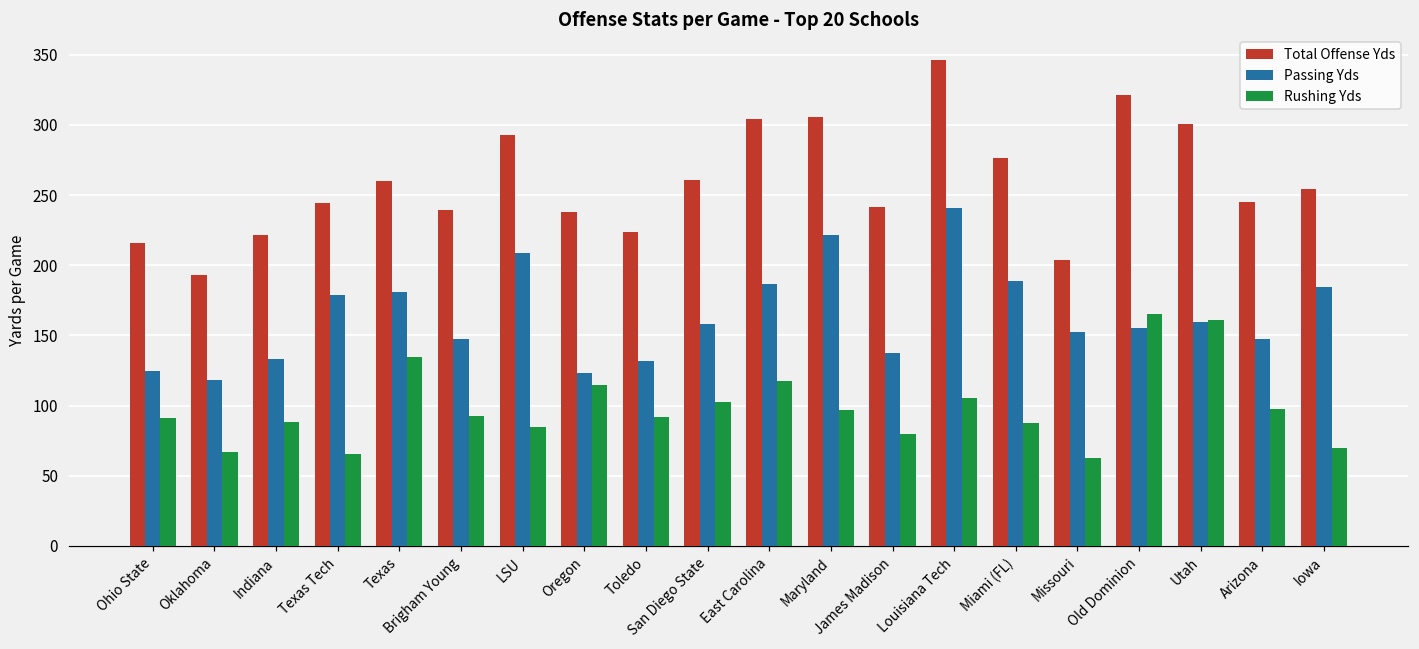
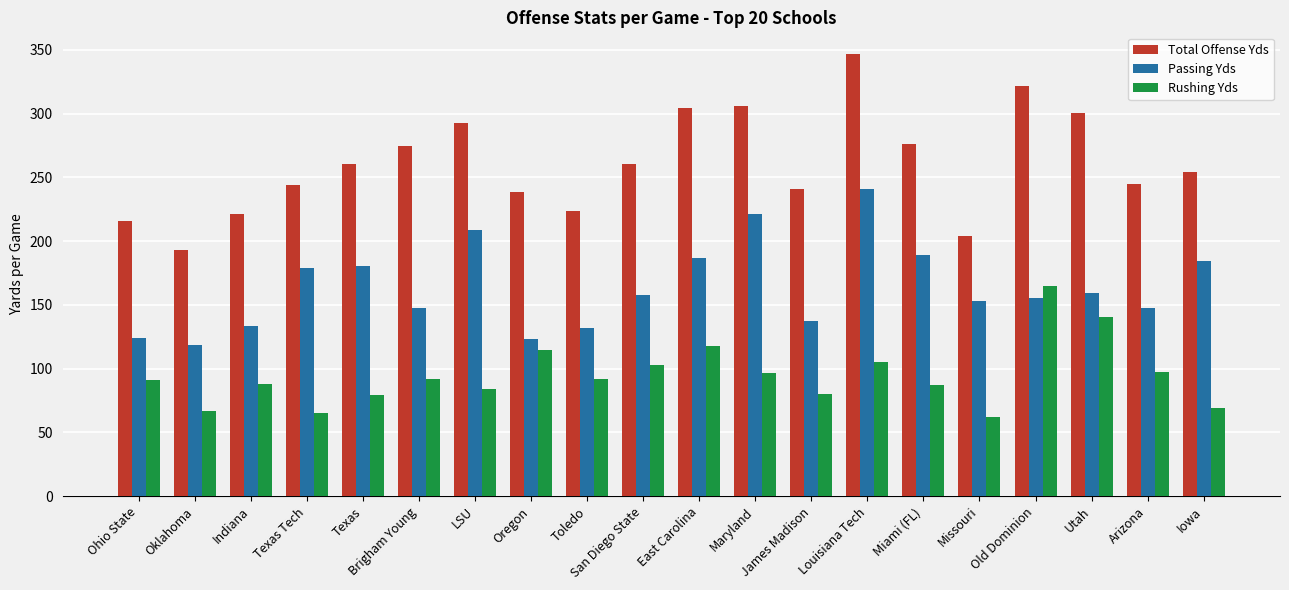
Rushing Yds, Texas: 135 -> 80
Total Offense Yds, Brigham Young: 240 -> 275
Rushing Yds, Utah: 161 -> 141
